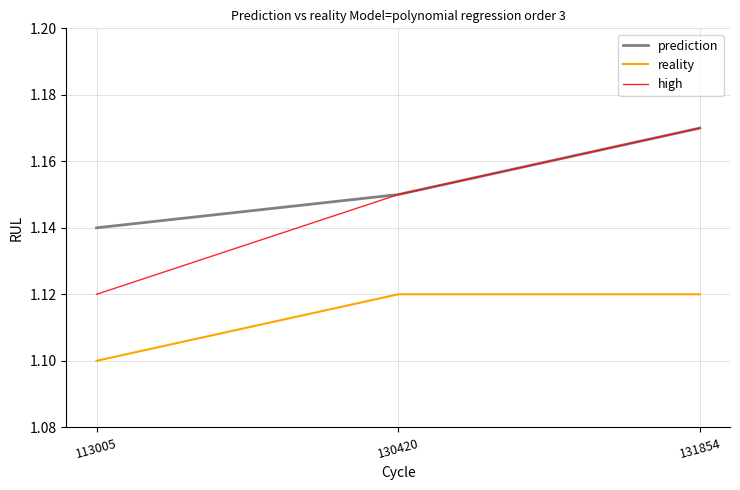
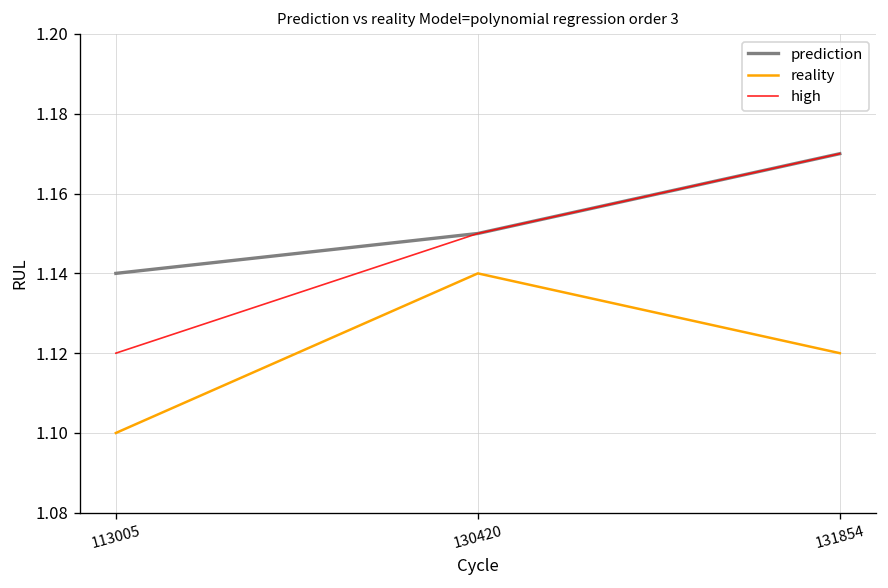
reality, 130420: 1.12 -> 1.14
